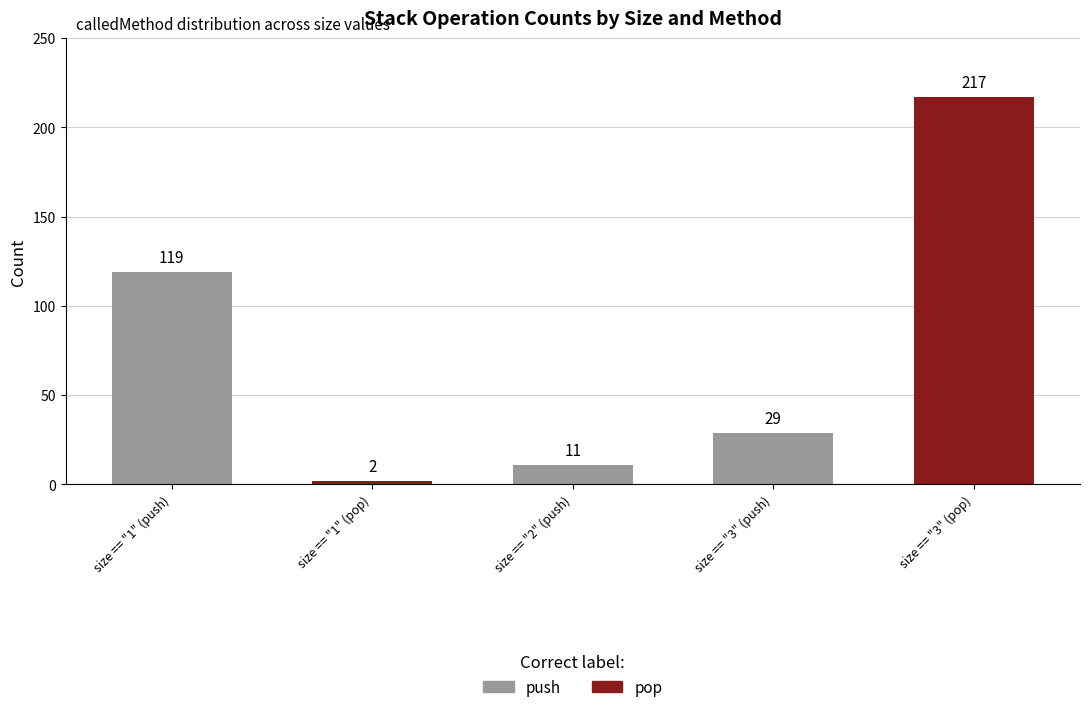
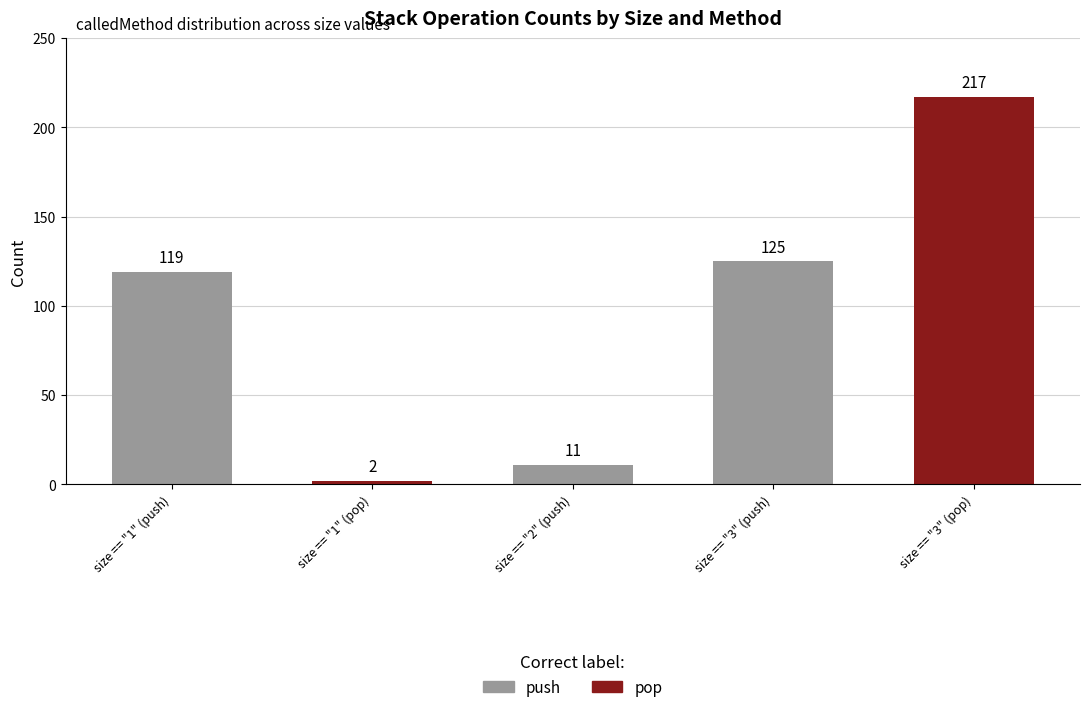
size == "3" (push): 29 -> 125
